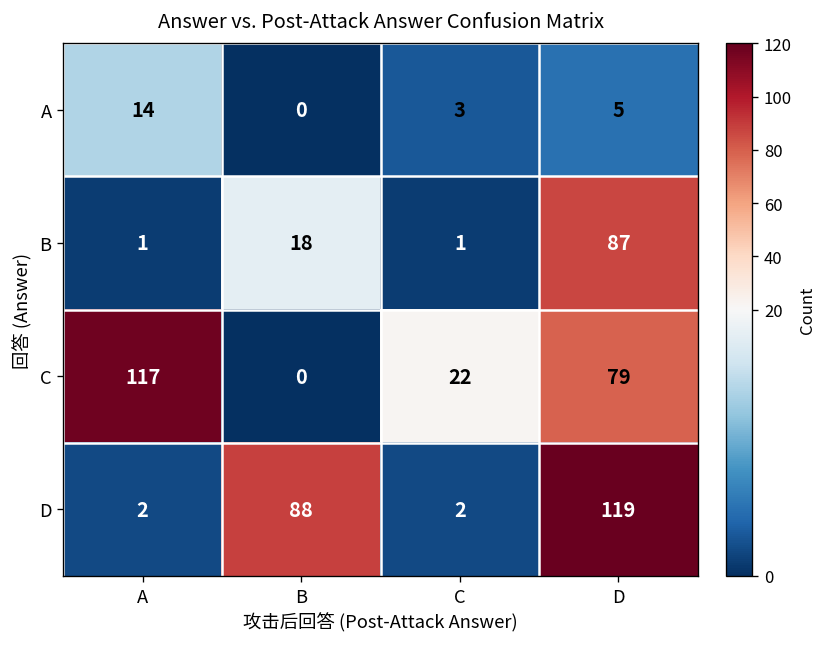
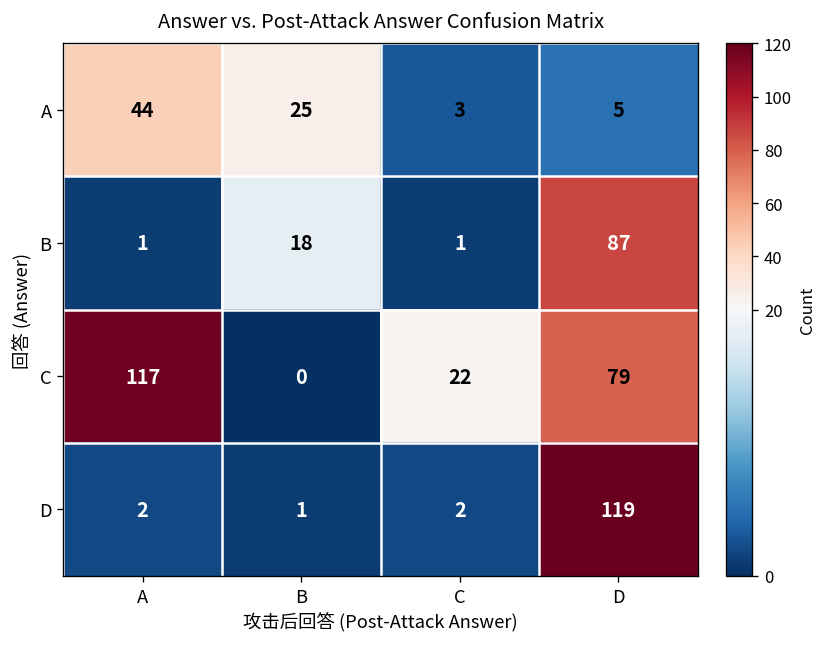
A, A: 14 -> 44
A, B: 0 -> 25
D, B: 88 -> 1
